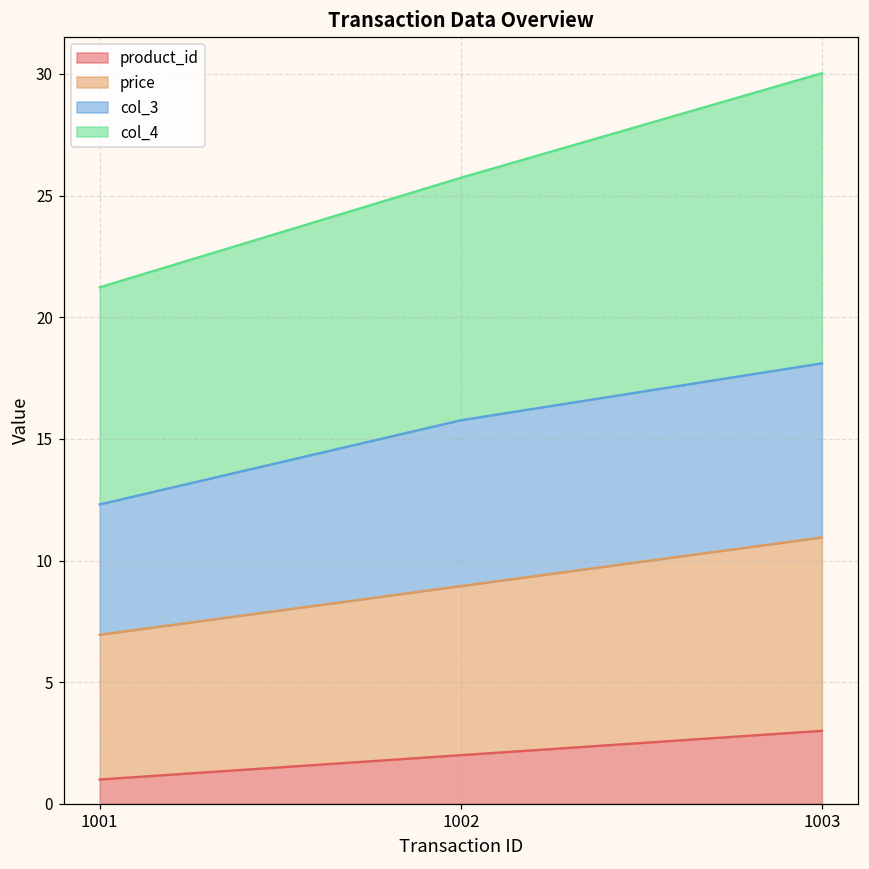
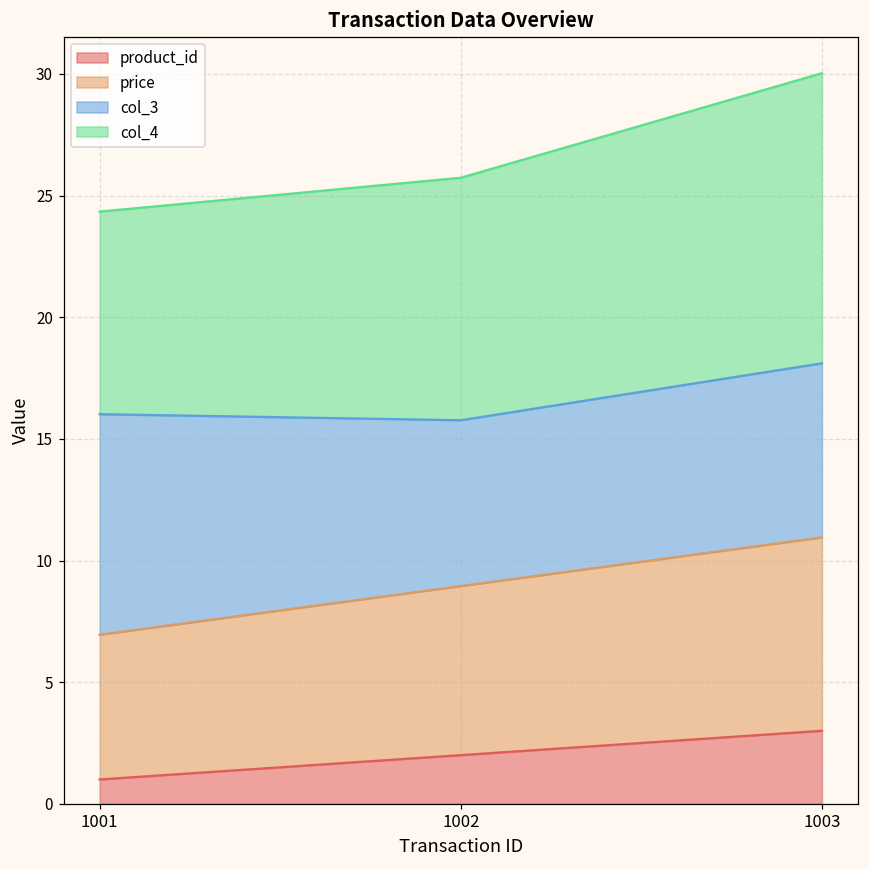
col_3, 1001: 5.4 -> 9.1
col_4, 1001: 8.9 -> 8.3
